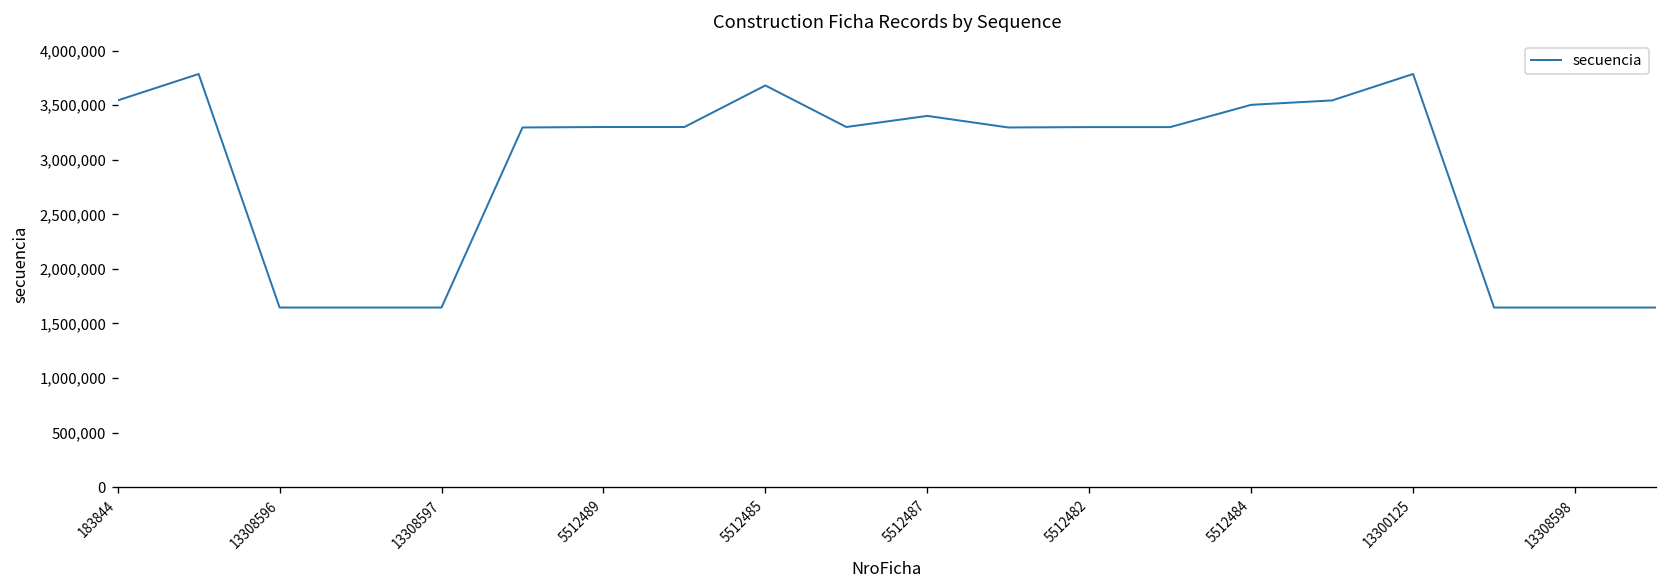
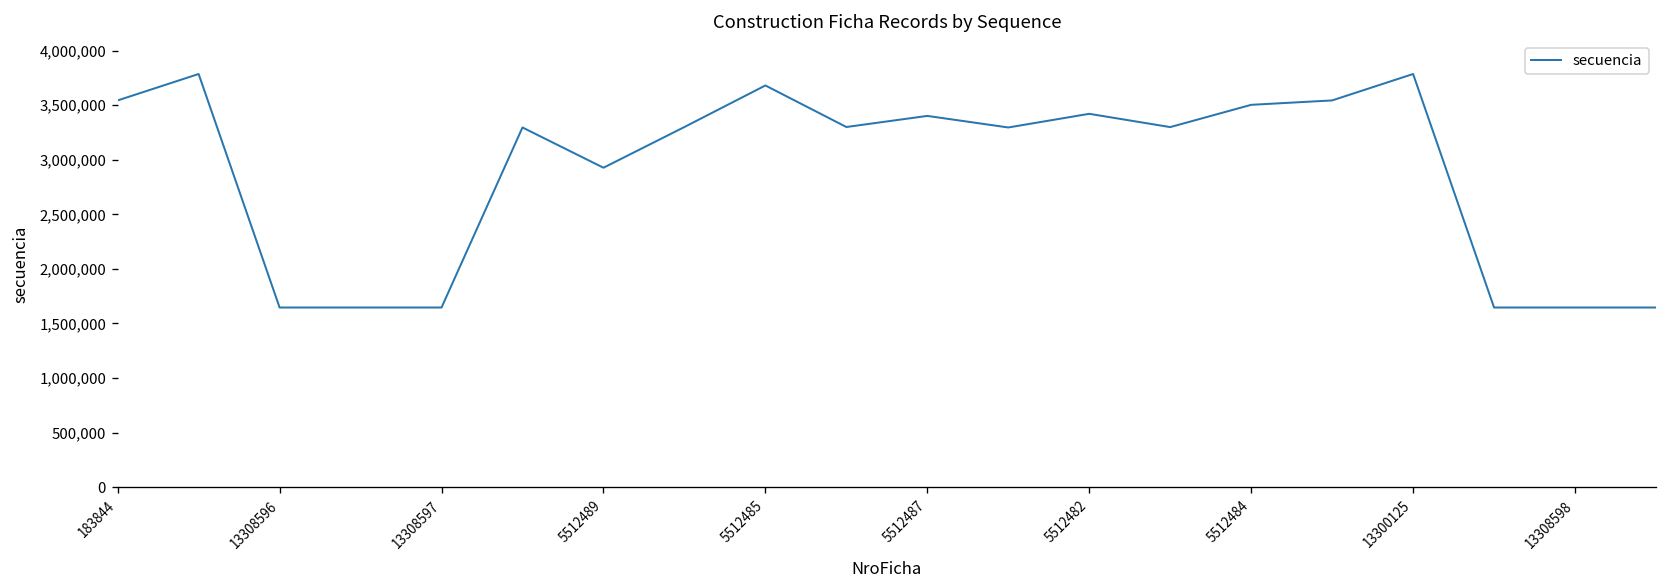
5512489: 3,300,000 -> 2,900,000
5512482: 3,300,000 -> 3,400,000
